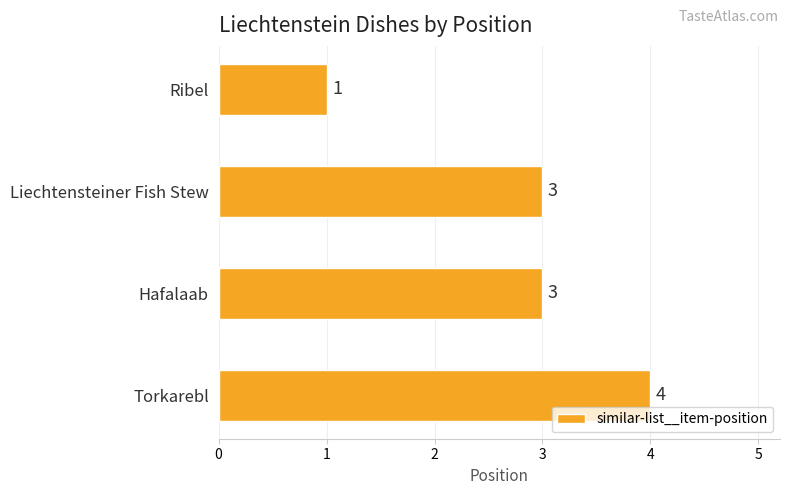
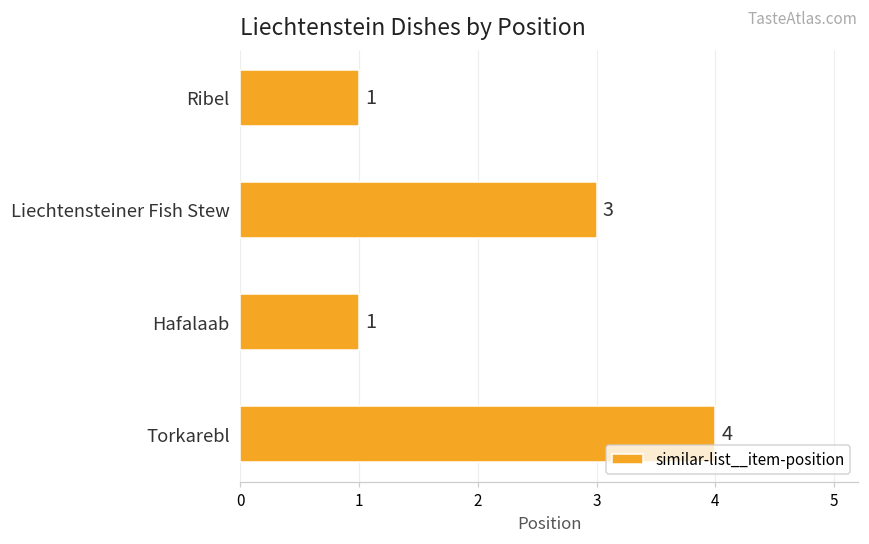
Hafalaab: 3 -> 1
